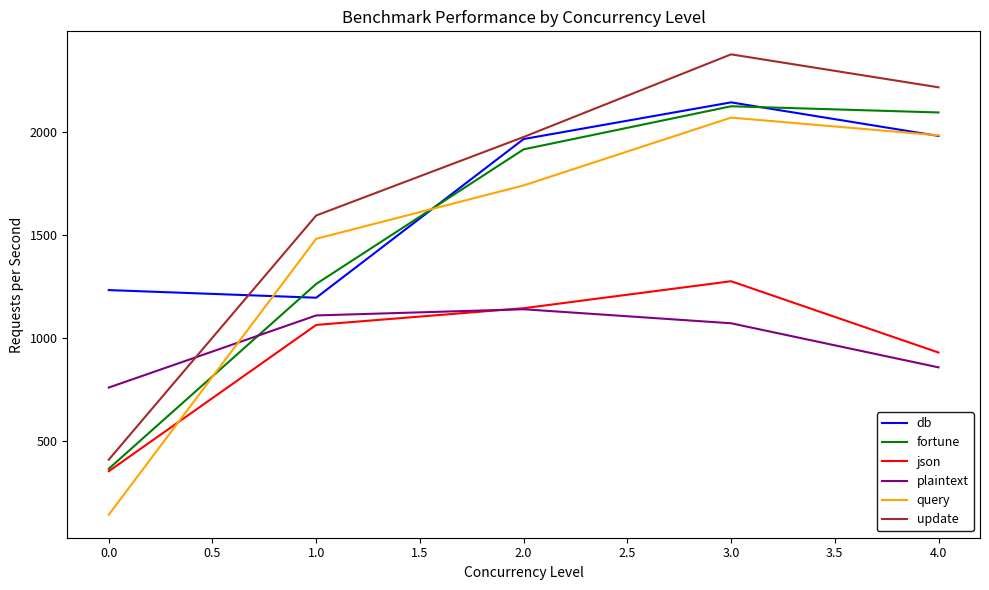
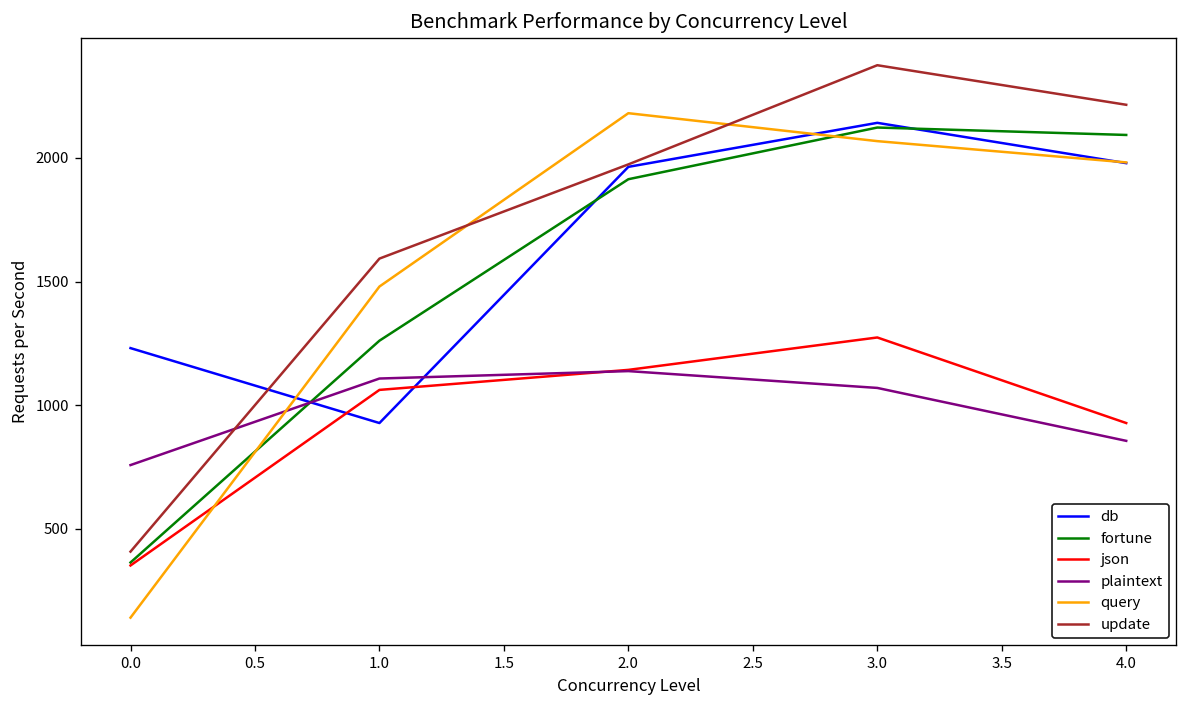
db, 1.0: 1190 -> 930
query, 2.0: 1740 -> 2180
